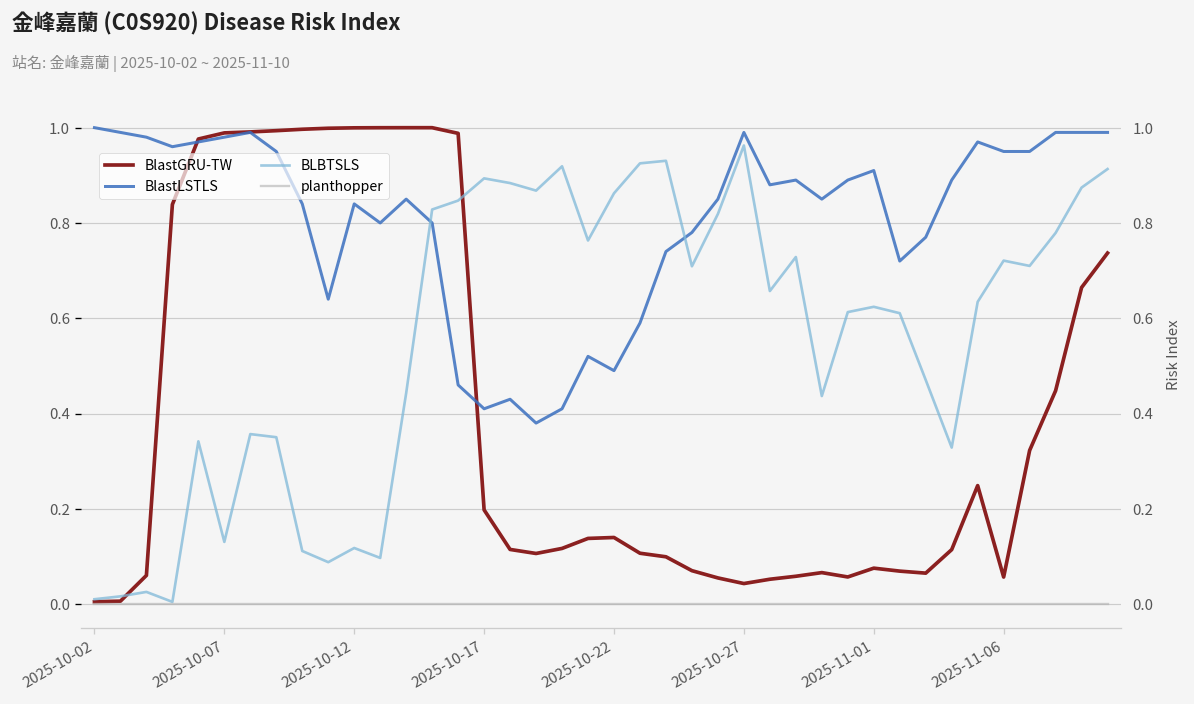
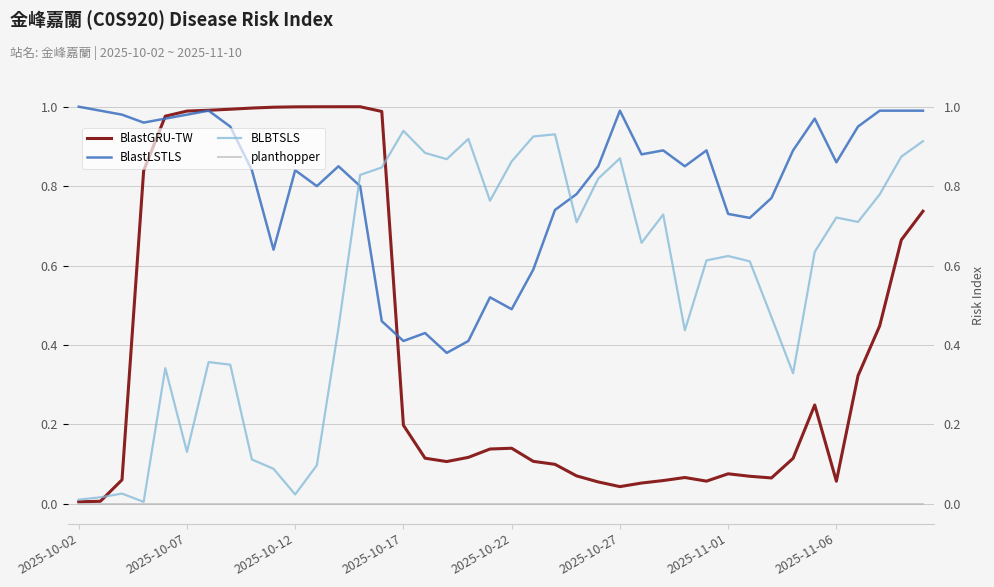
BLBTSLS, 2025-10-12: 0.12 -> 0.02
BLBTSLS, 2025-10-17: 0.89 -> 0.94
BLBTSLS, 2025-10-27: 0.96 -> 0.87
BlastLSTLS, 2025-11-01: 0.91 -> 0.73
BlastLSTLS, 2025-11-06: 0.95 -> 0.86
